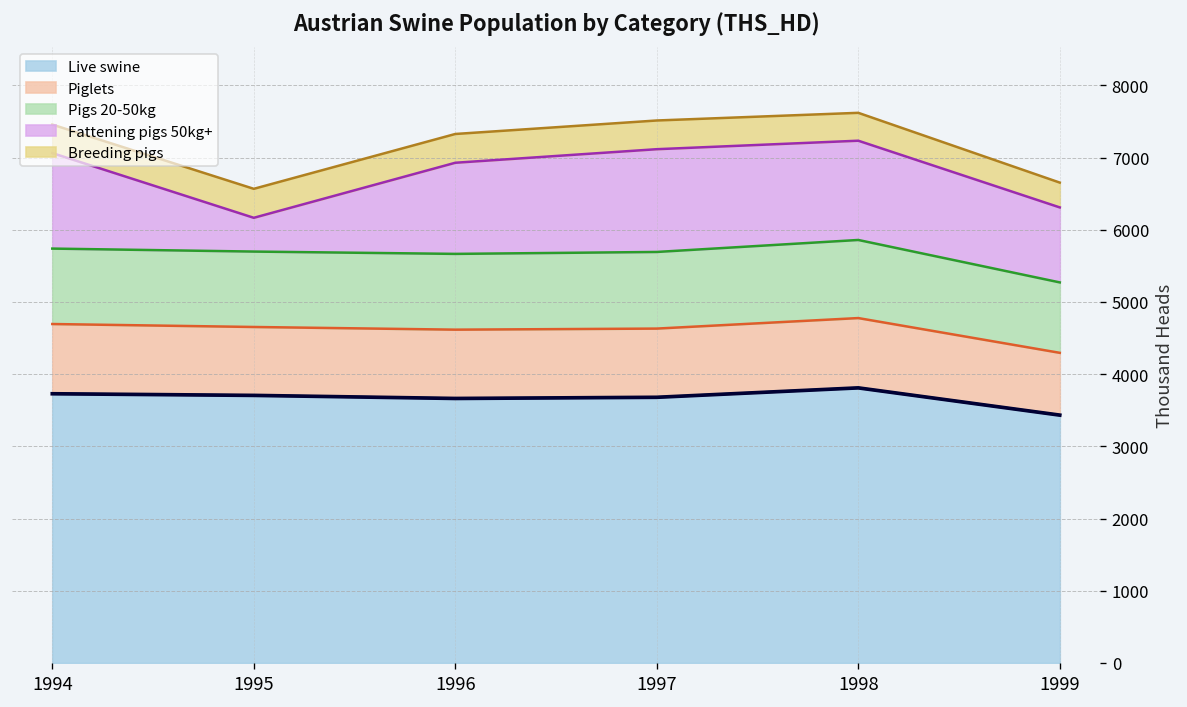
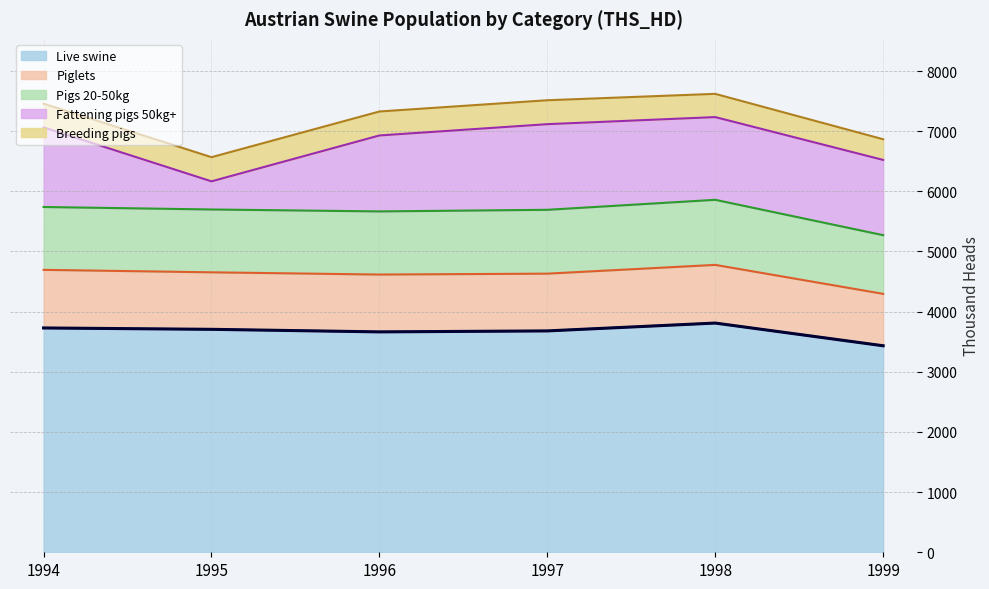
Fattening pigs 50kg+, 1999: 1000 -> 1300
